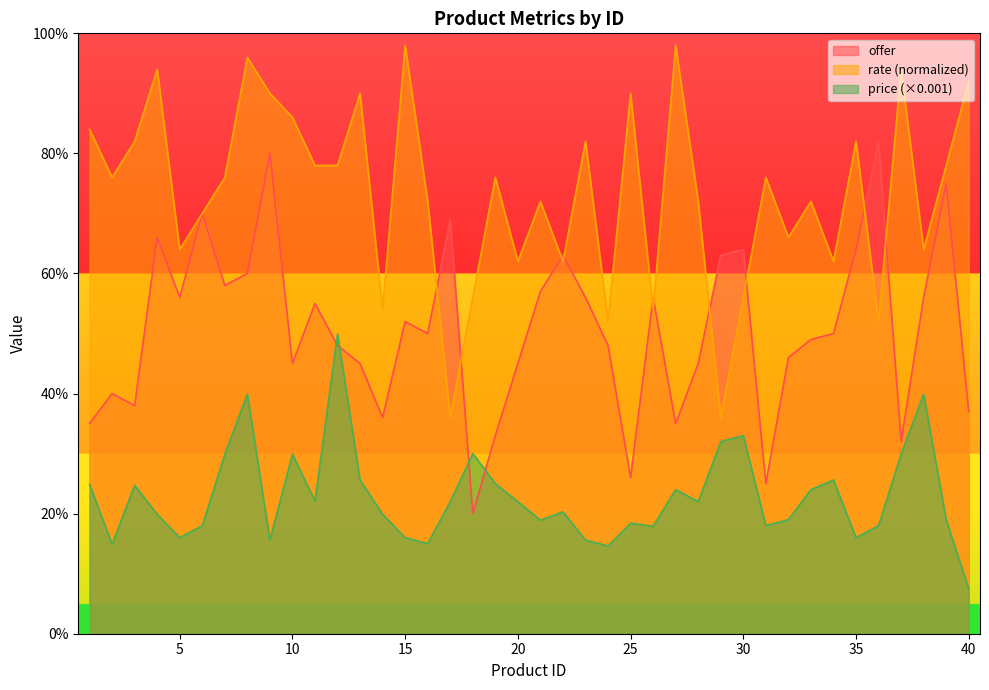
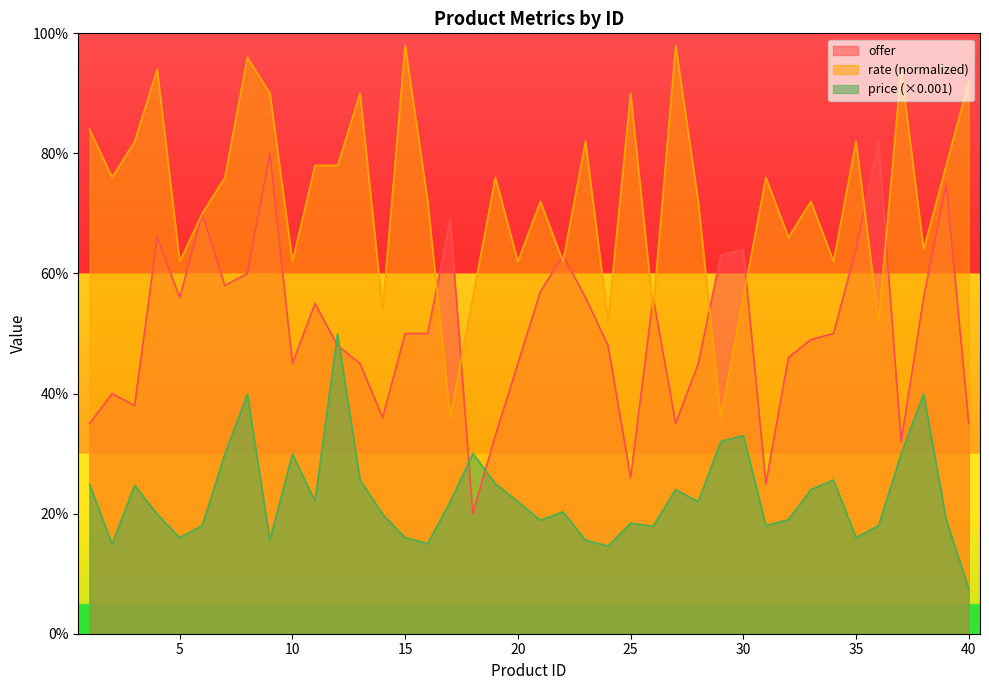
rate (normalized), 5: 64% -> 62%
rate (normalized), 10: 86% -> 62%
offer, 15: 52% -> 50%
offer, 40: 37% -> 35%
